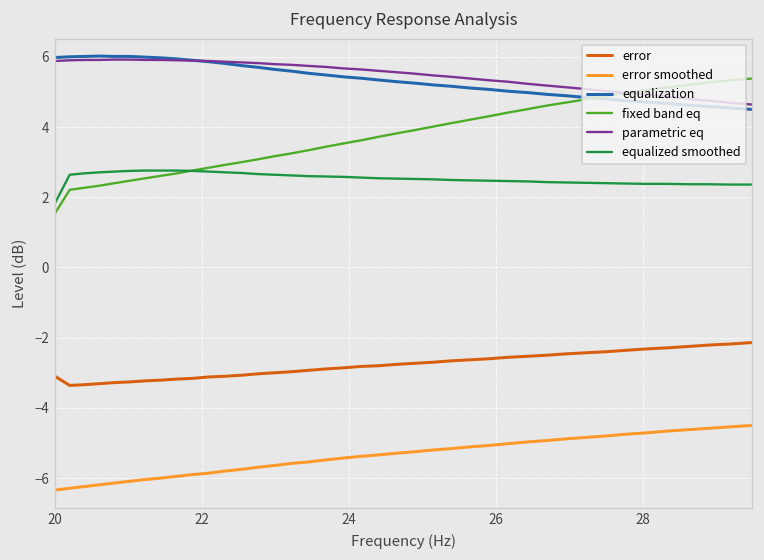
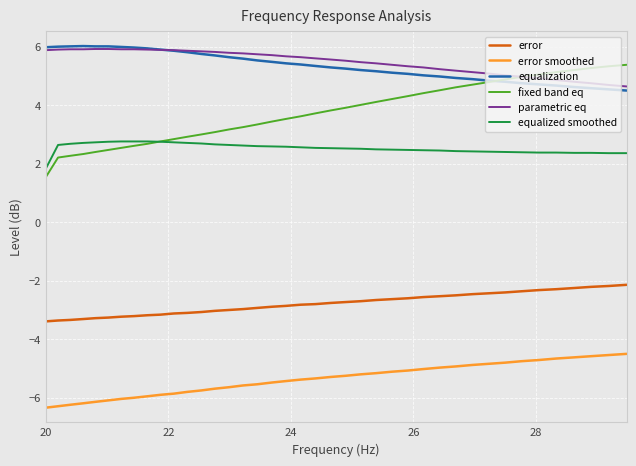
error, 20: -3.1 -> -3.4
